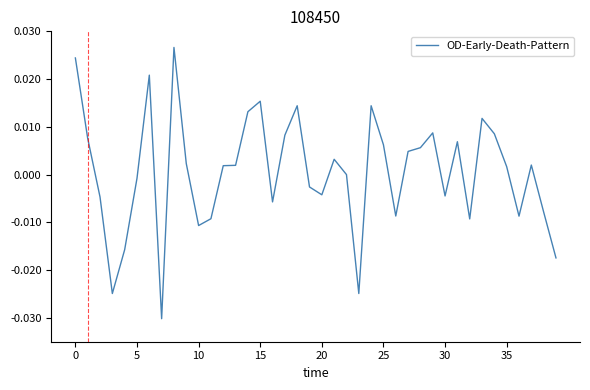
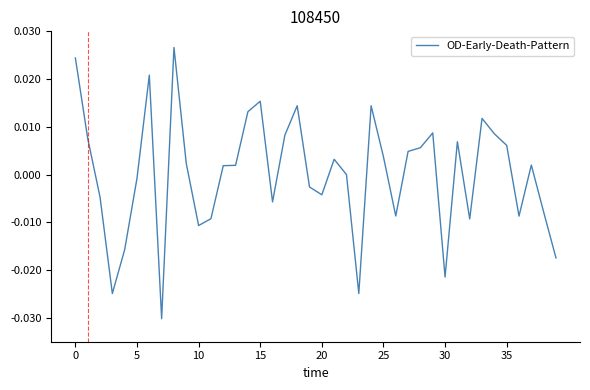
25: 0.006 -> 0.004
30: -0.004 -> -0.021
35: 0.002 -> 0.006
